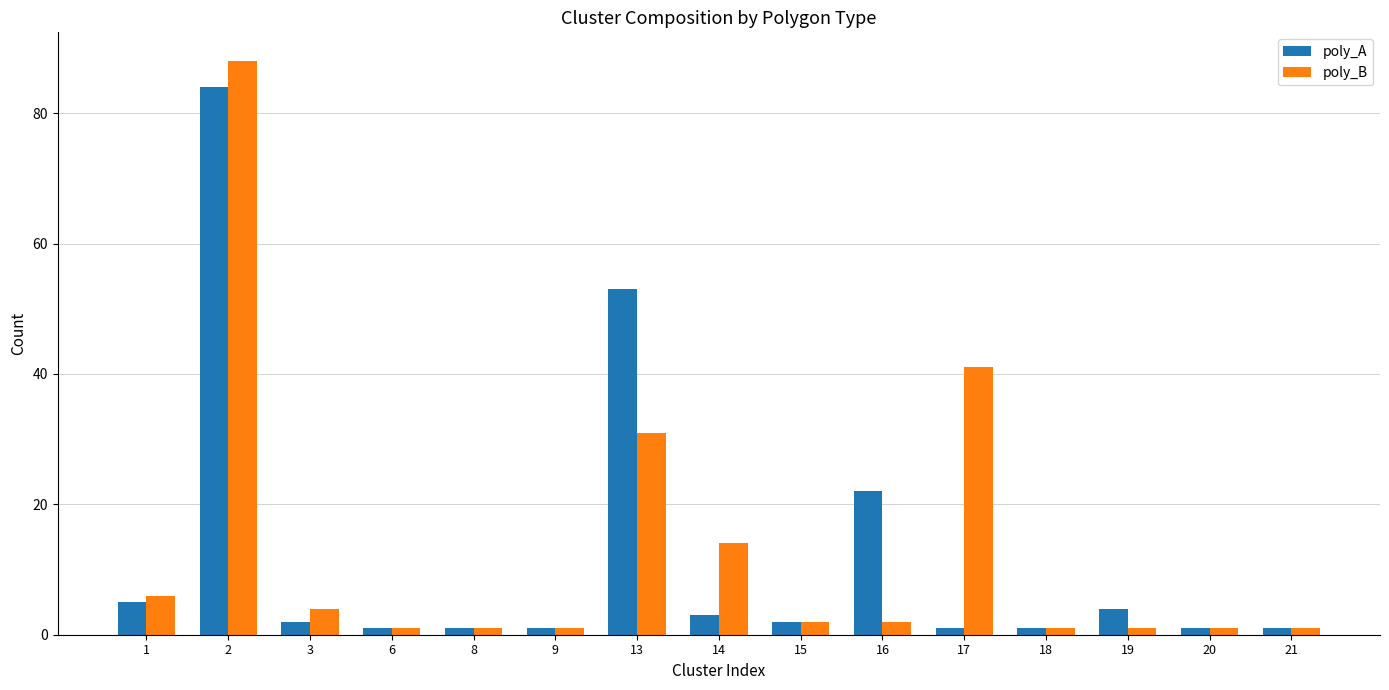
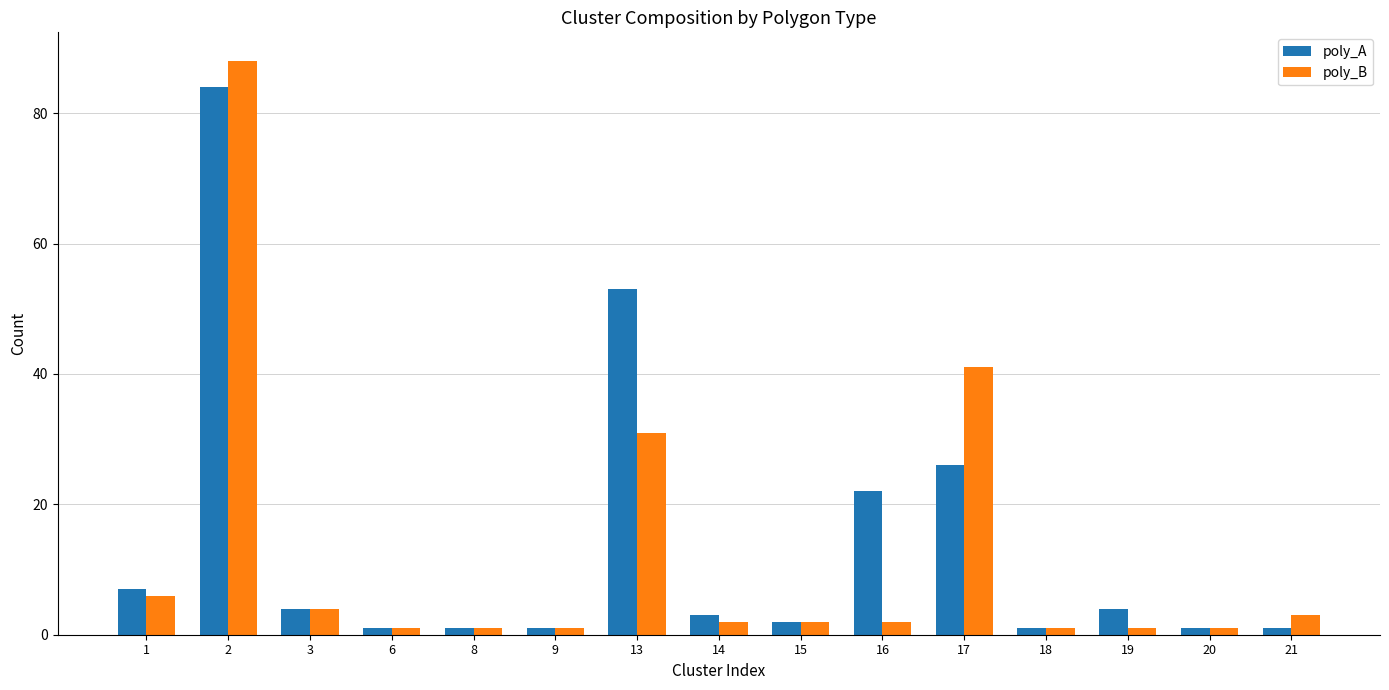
poly_A, 1: 5 -> 7
poly_A, 3: 2 -> 4
poly_B, 14: 14 -> 2
poly_A, 17: 1 -> 26
poly_B, 21: 1 -> 3
